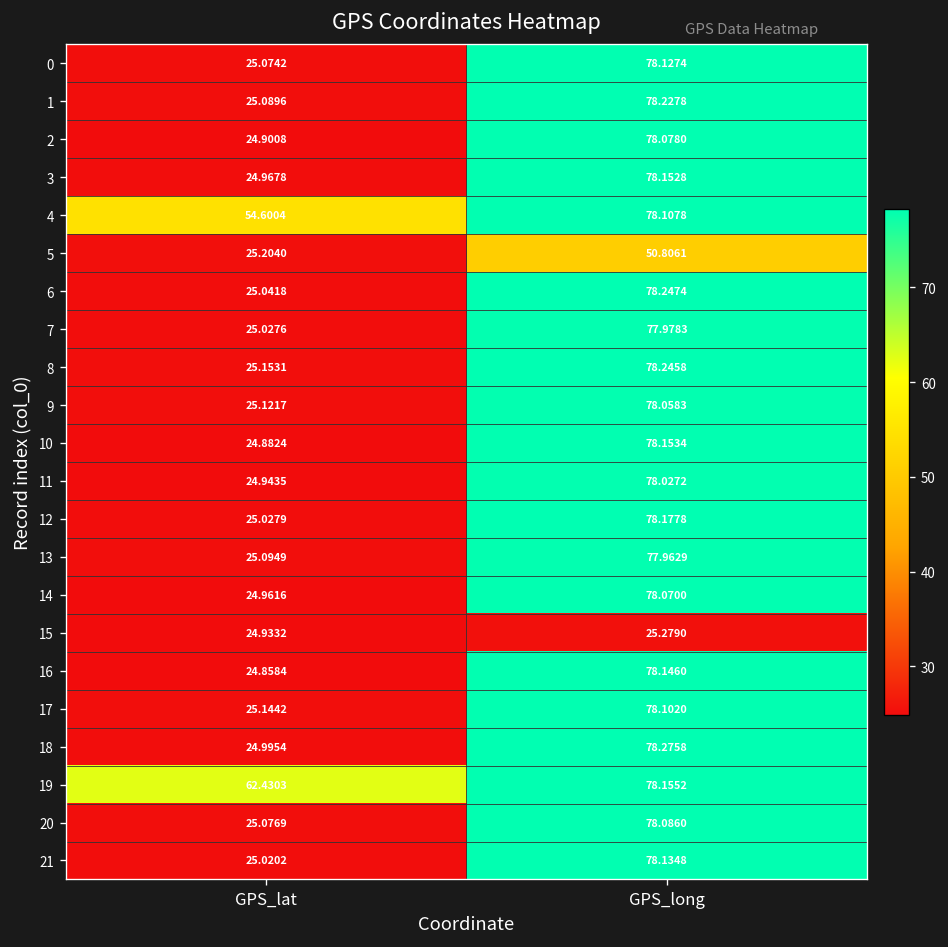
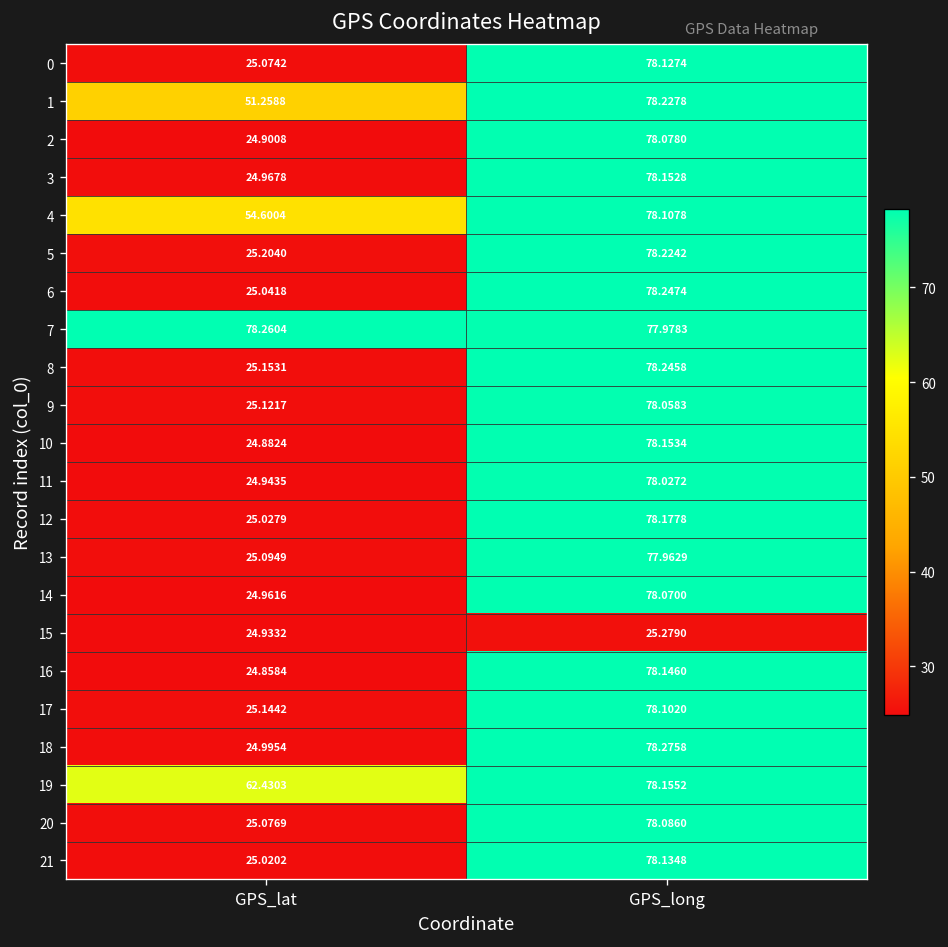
1, GPS_lat: 25.0896 -> 51.2588
5, GPS_long: 50.8061 -> 78.2242
7, GPS_lat: 25.0276 -> 78.2604
